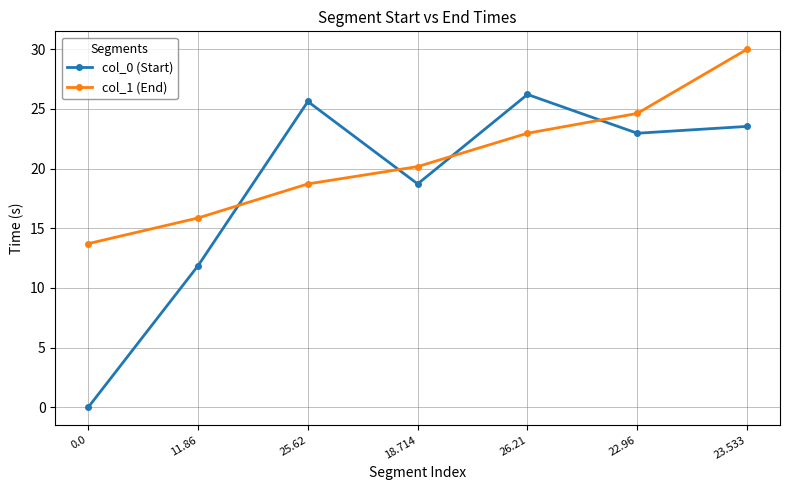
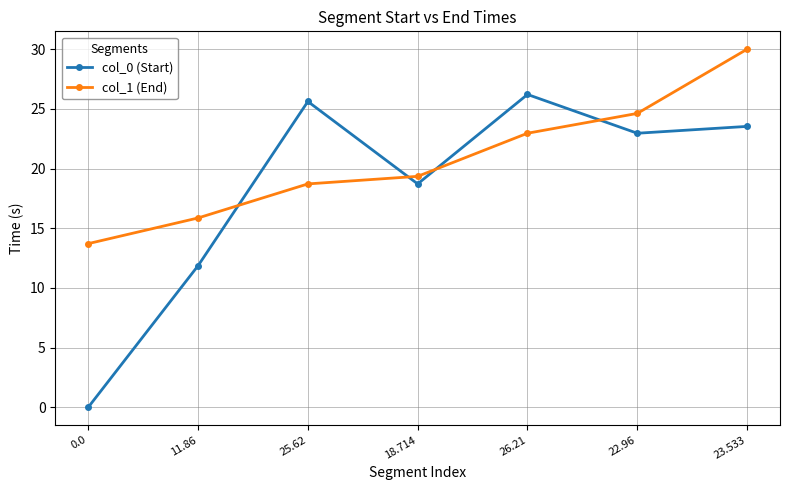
col_1 (End), 18.714: 20.2 -> 19.3
